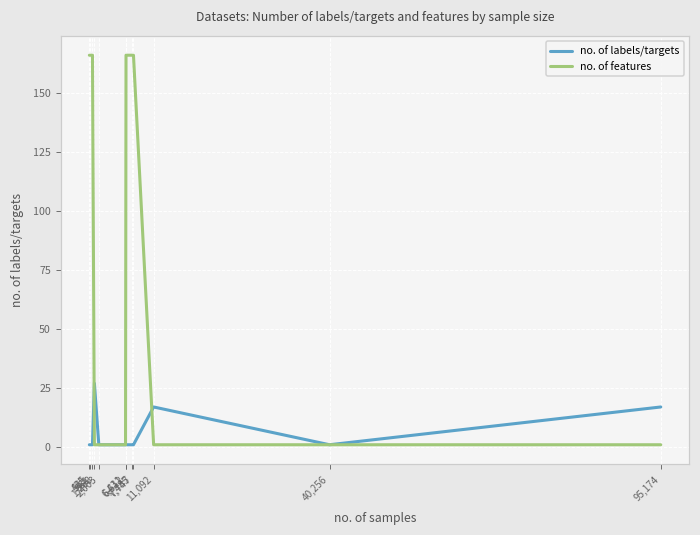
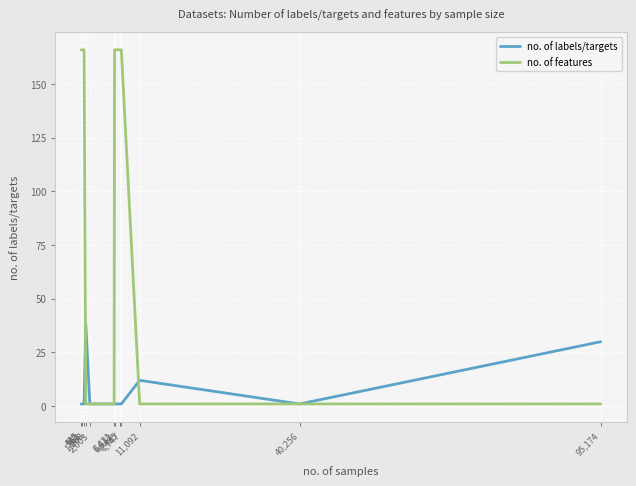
no. of labels/targets, 1,268: 27 -> 38
no. of labels/targets, 11,092: 17 -> 12
no. of labels/targets, 95,174: 17 -> 30
